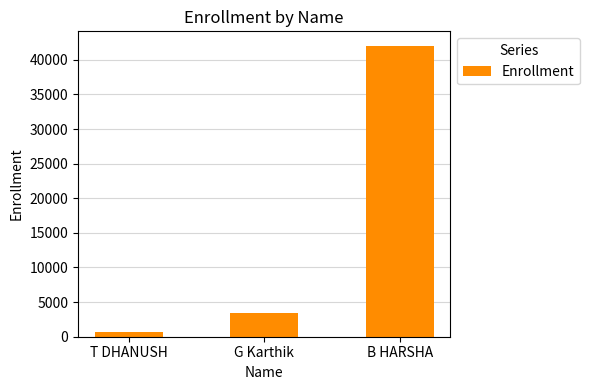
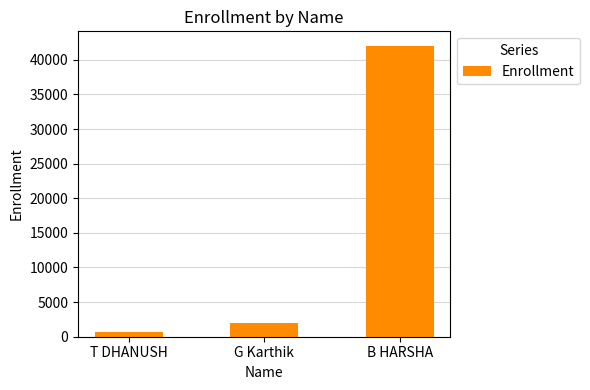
G Karthik: 3000 -> 2000
